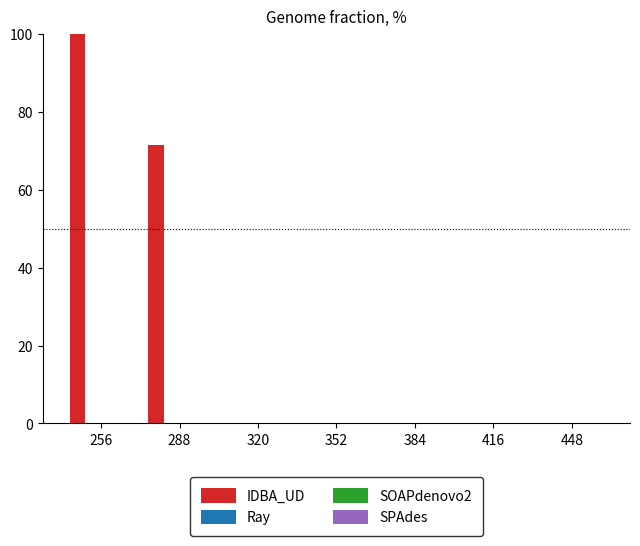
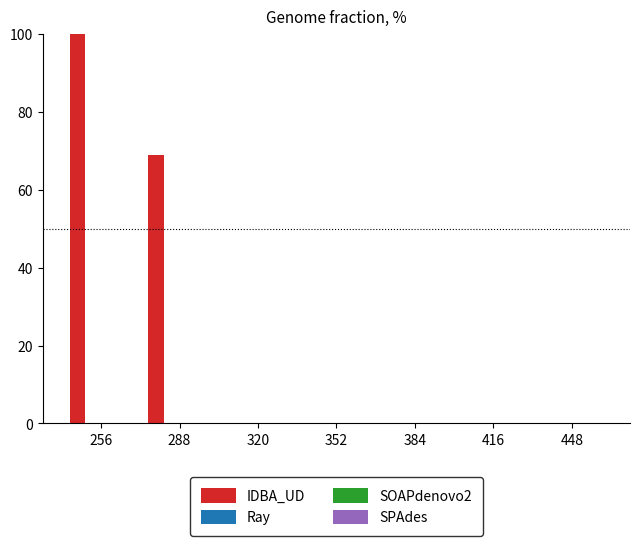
IDBA_UD, 288: 71 -> 69
